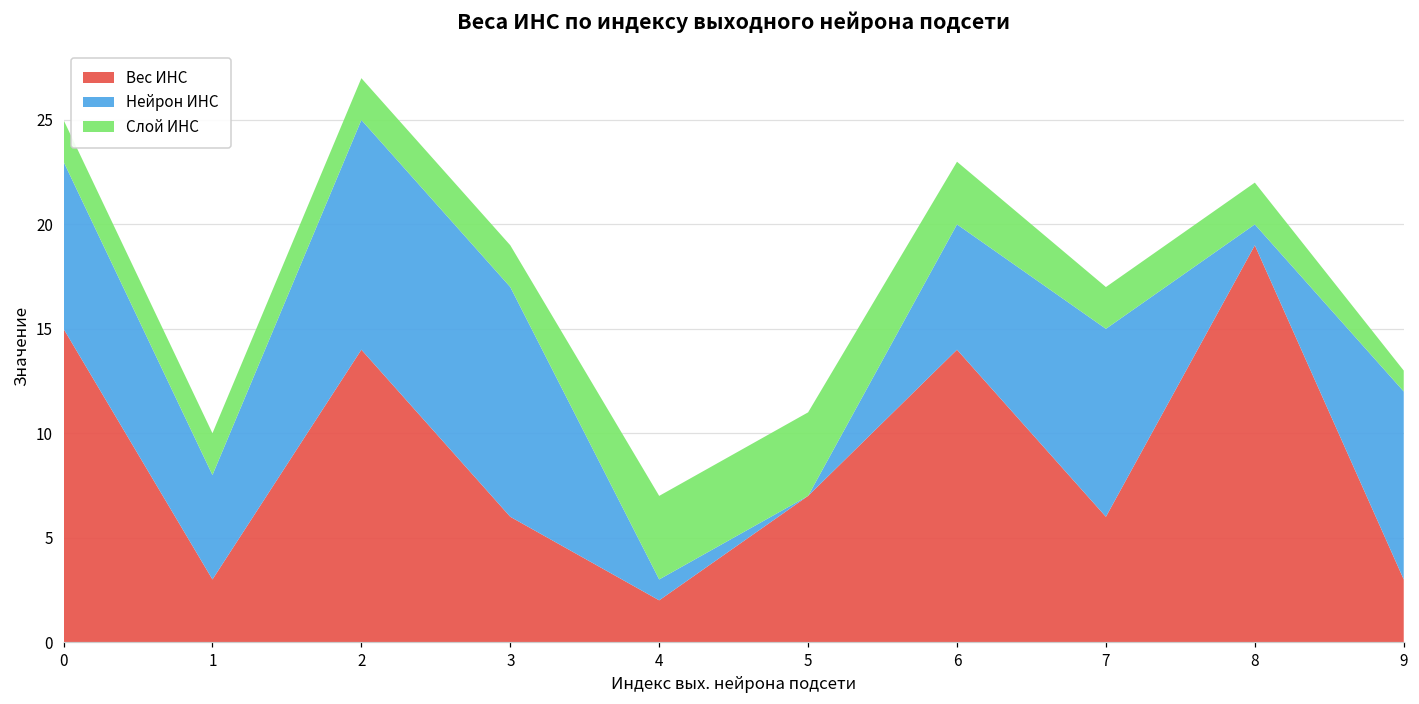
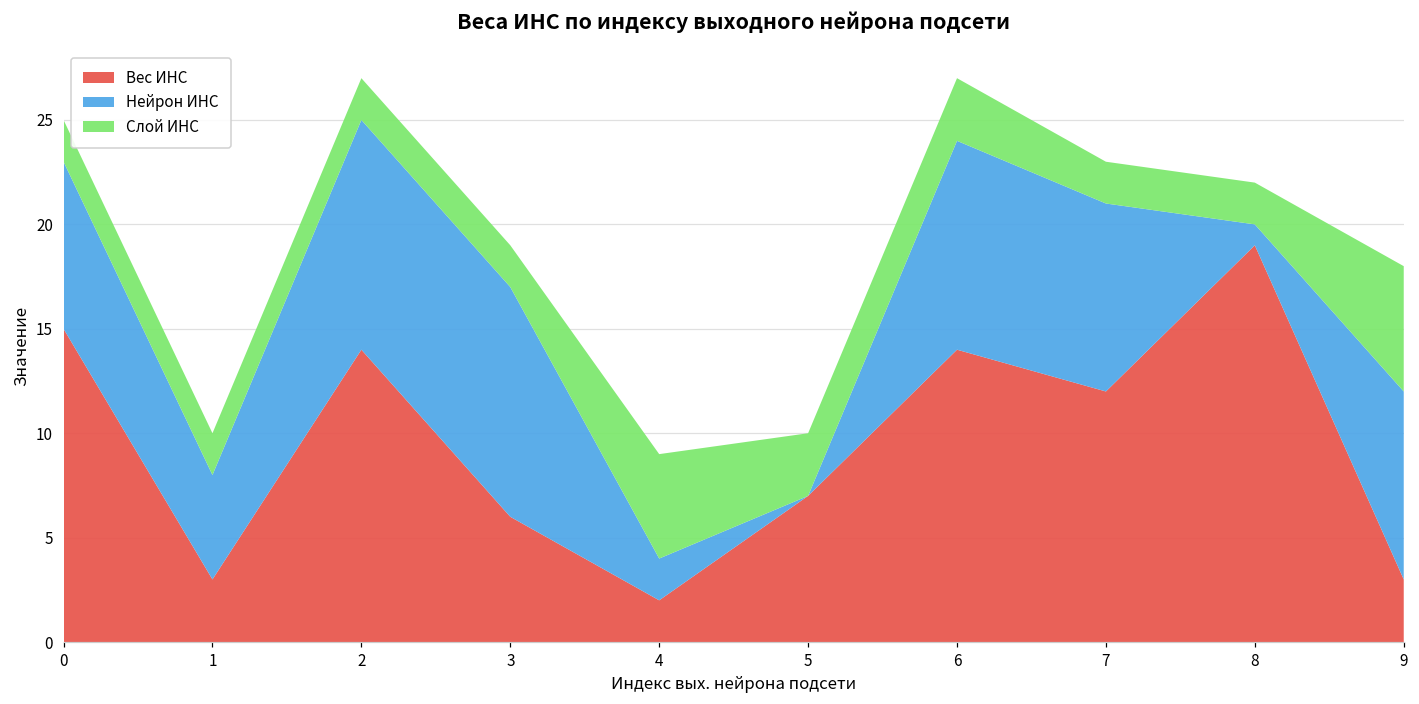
Нейрон ИНС, 4: 1 -> 2
Слой ИНС, 4: 4 -> 5
Слой ИНС, 5: 4 -> 3
Нейрон ИНС, 6: 6 -> 10
Вес ИНС, 7: 6 -> 12
Слой ИНС, 9: 1 -> 6
